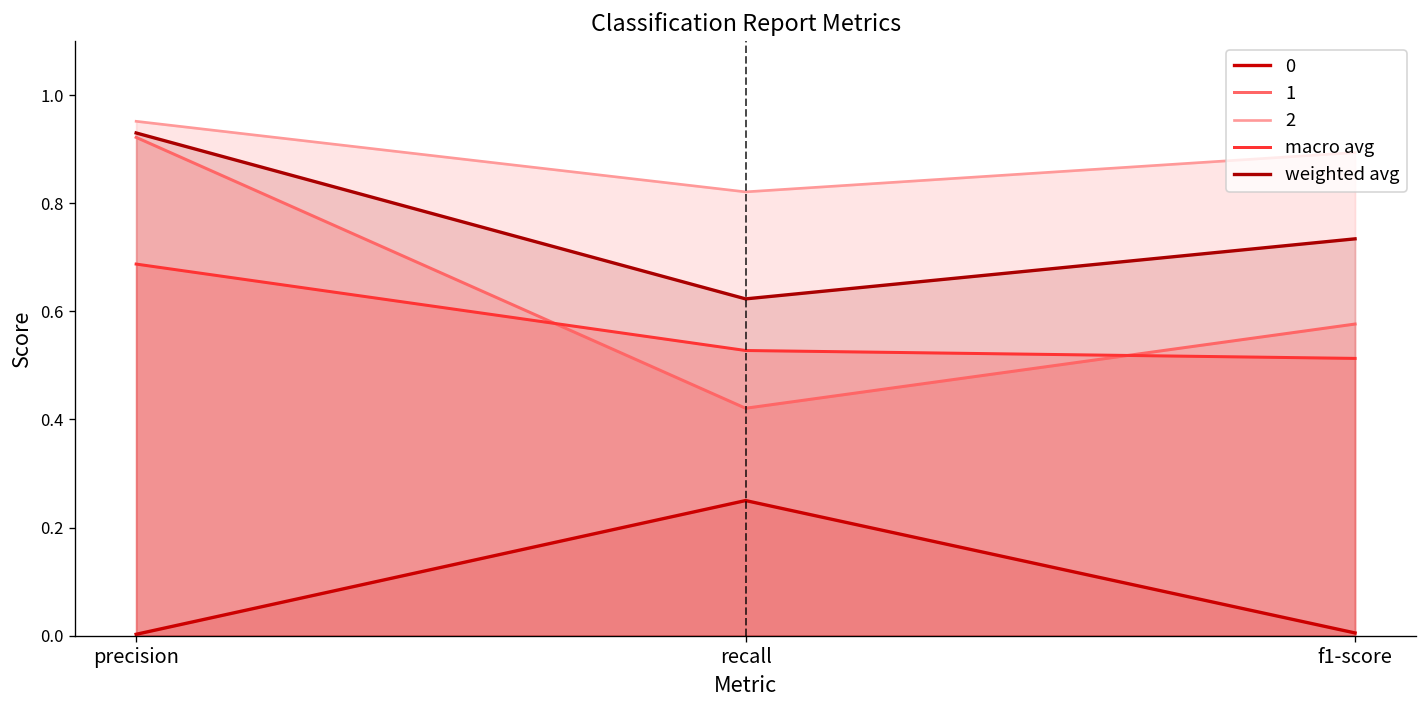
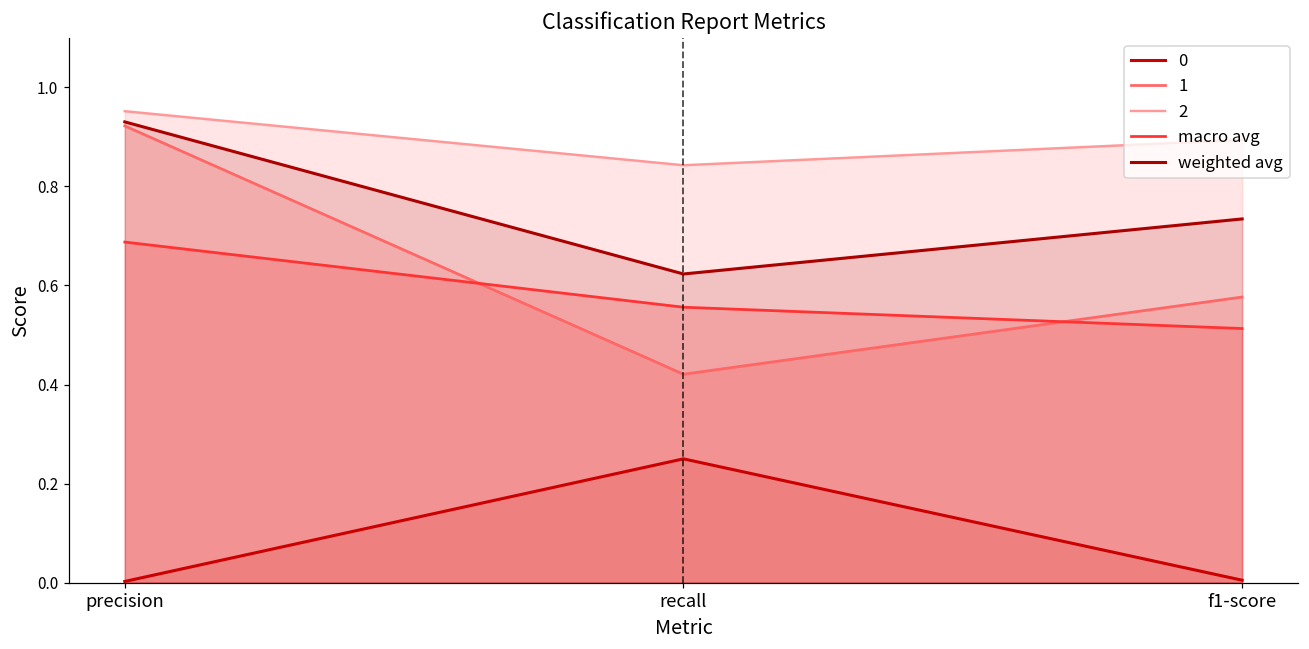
2, recall: 0.82 -> 0.84
macro avg, recall: 0.53 -> 0.56
